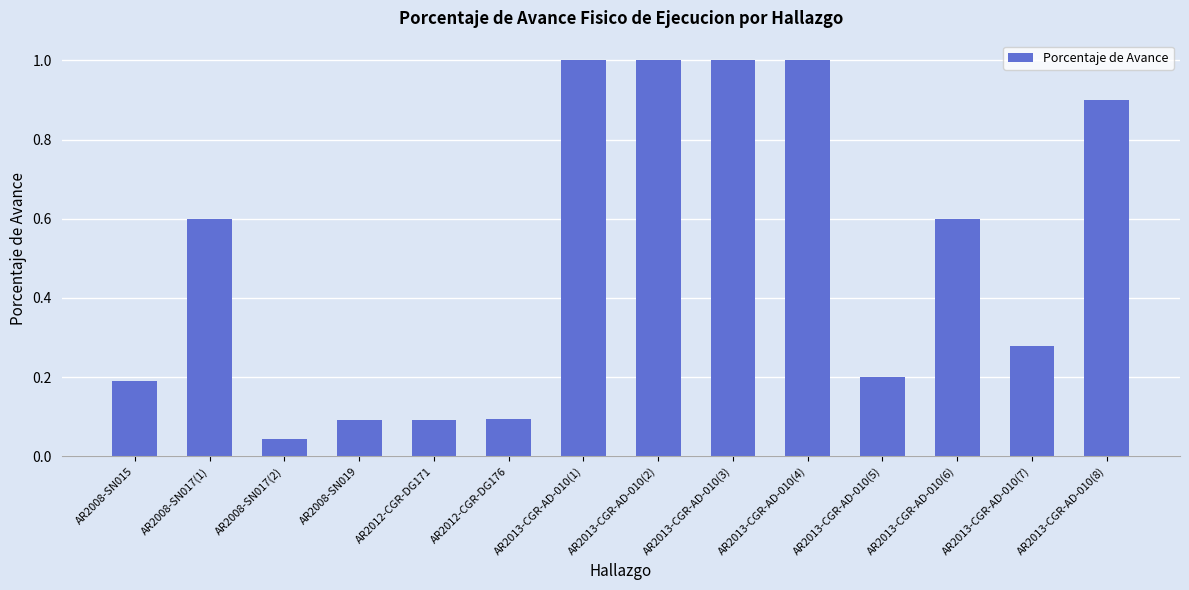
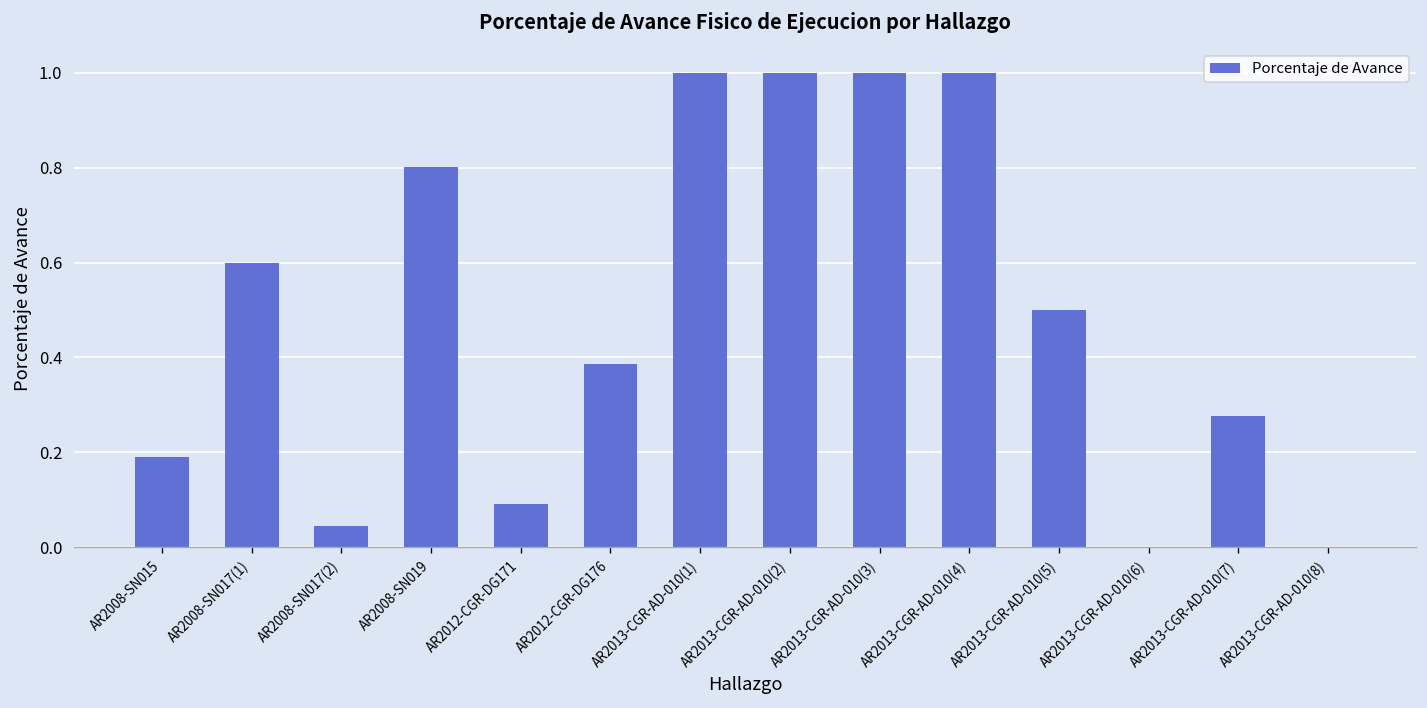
AR2008-SN019: 0.09 -> 0.80
AR2012-CGR-DG176: 0.09 -> 0.39
AR2013-CGR-AD-010(5): 0.2 -> 0.5
AR2013-CGR-AD-010(6): 0.6 -> 0.0
AR2013-CGR-AD-010(8): 0.9 -> 0.0
